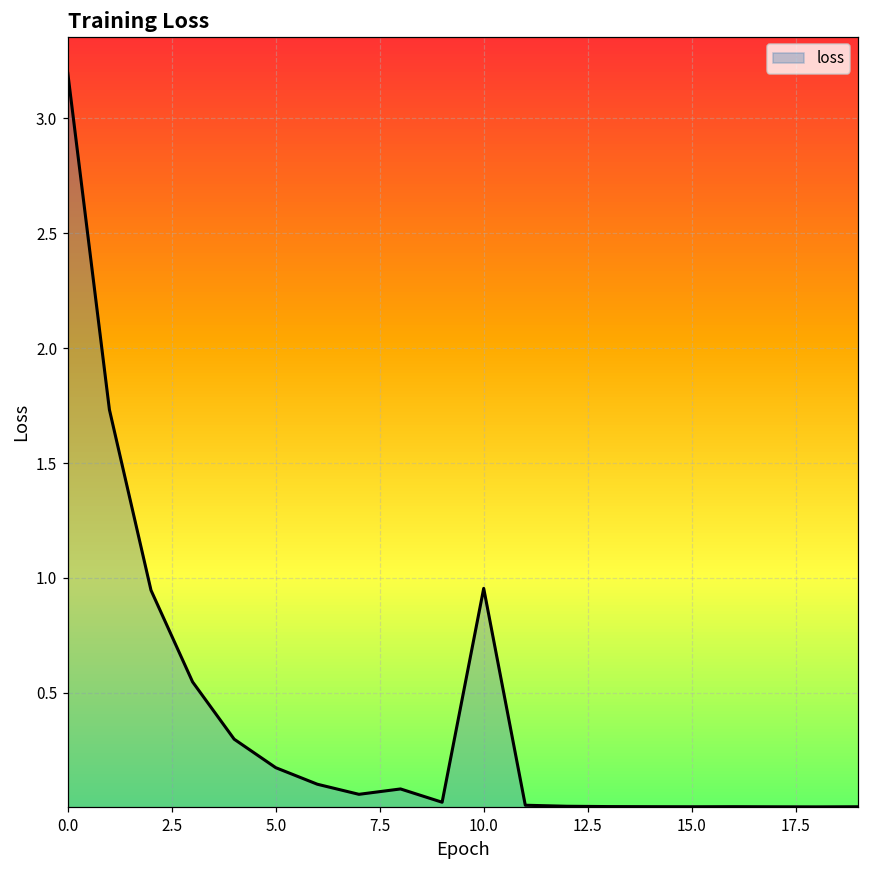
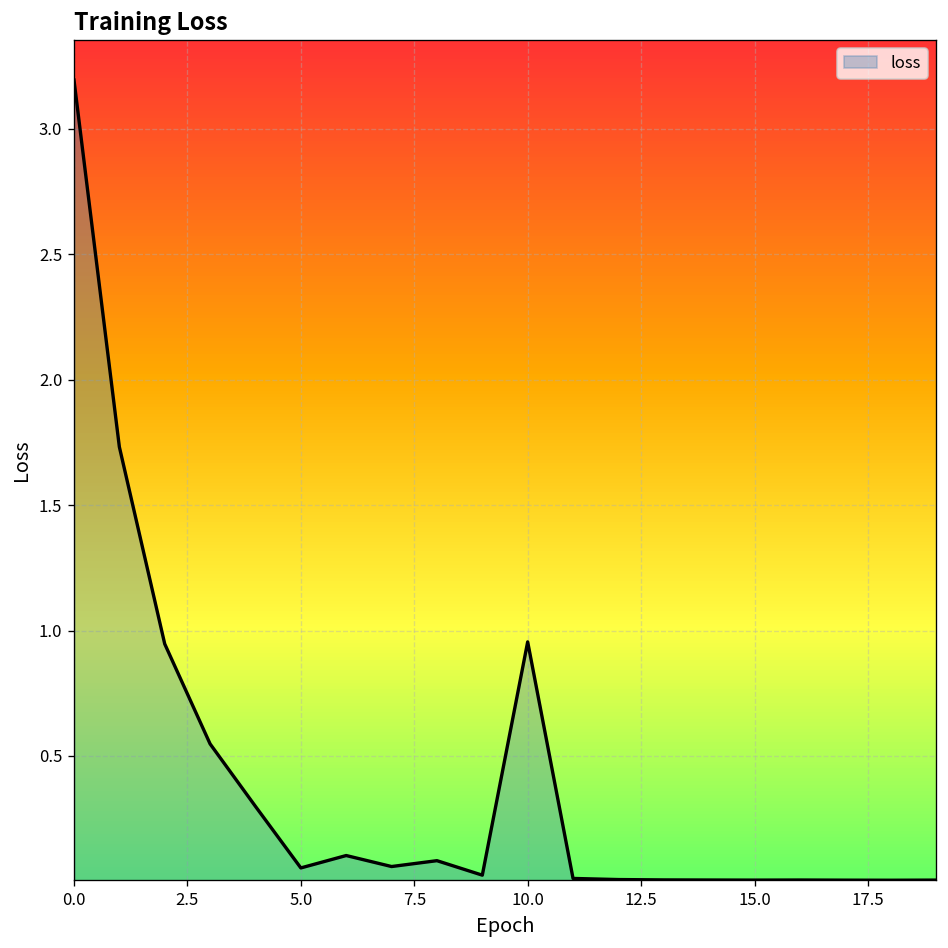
5.0: 0.18 -> 0.05
